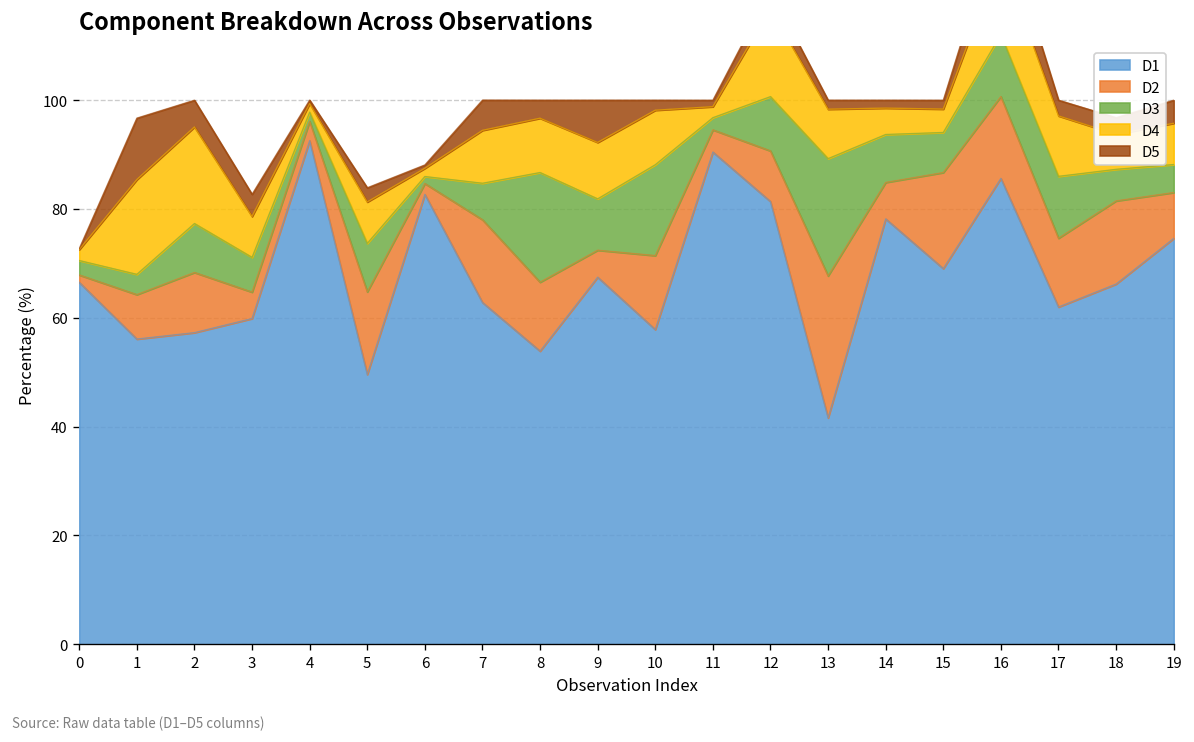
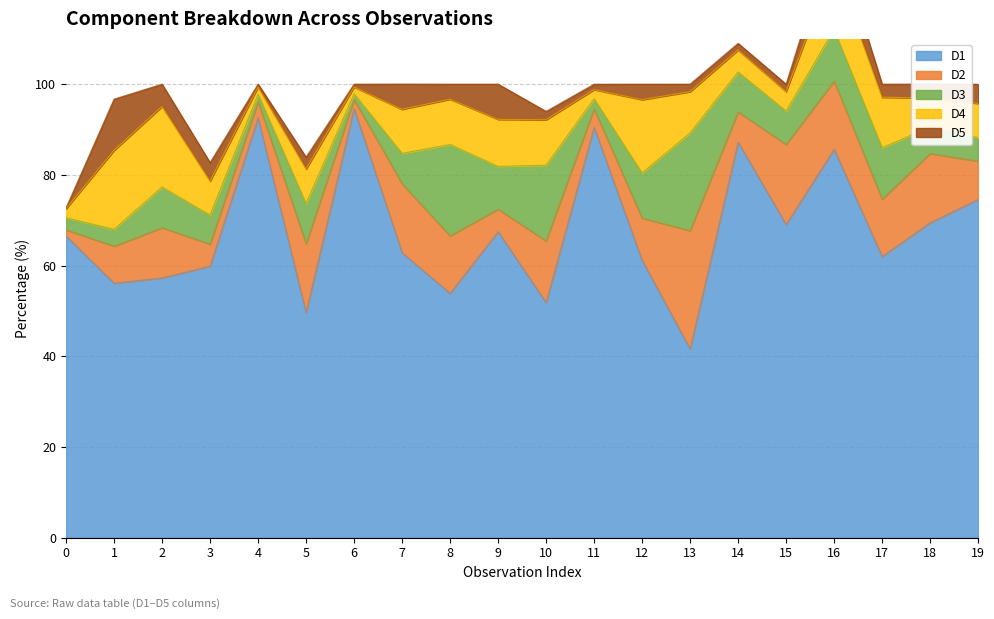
D1, 6: 83 -> 95
D1, 10: 58 -> 52
D1, 12: 81 -> 61
D1, 14: 78 -> 87
D1, 18: 66 -> 69
